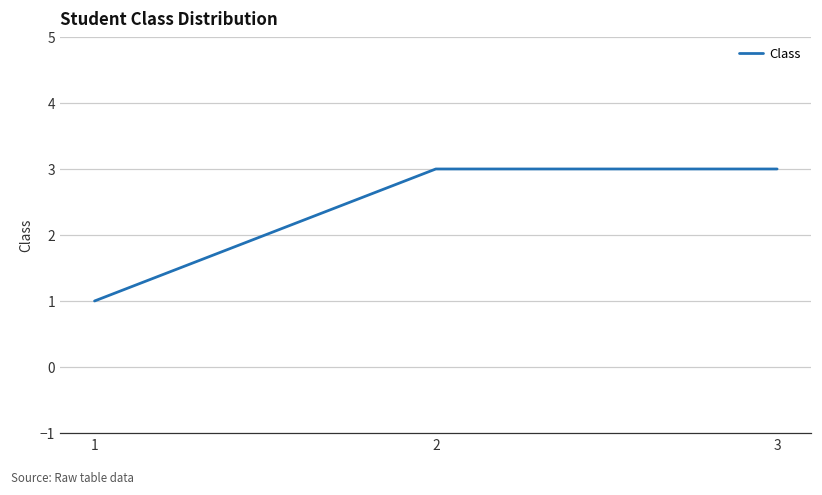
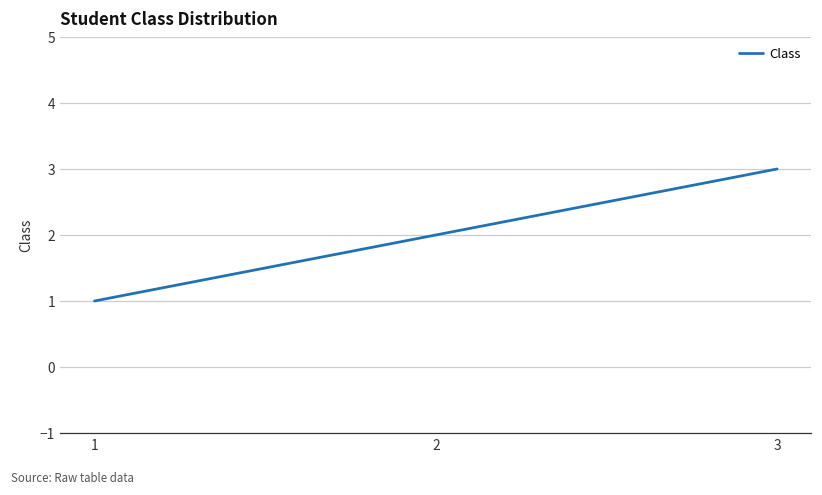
2: 3 -> 2
